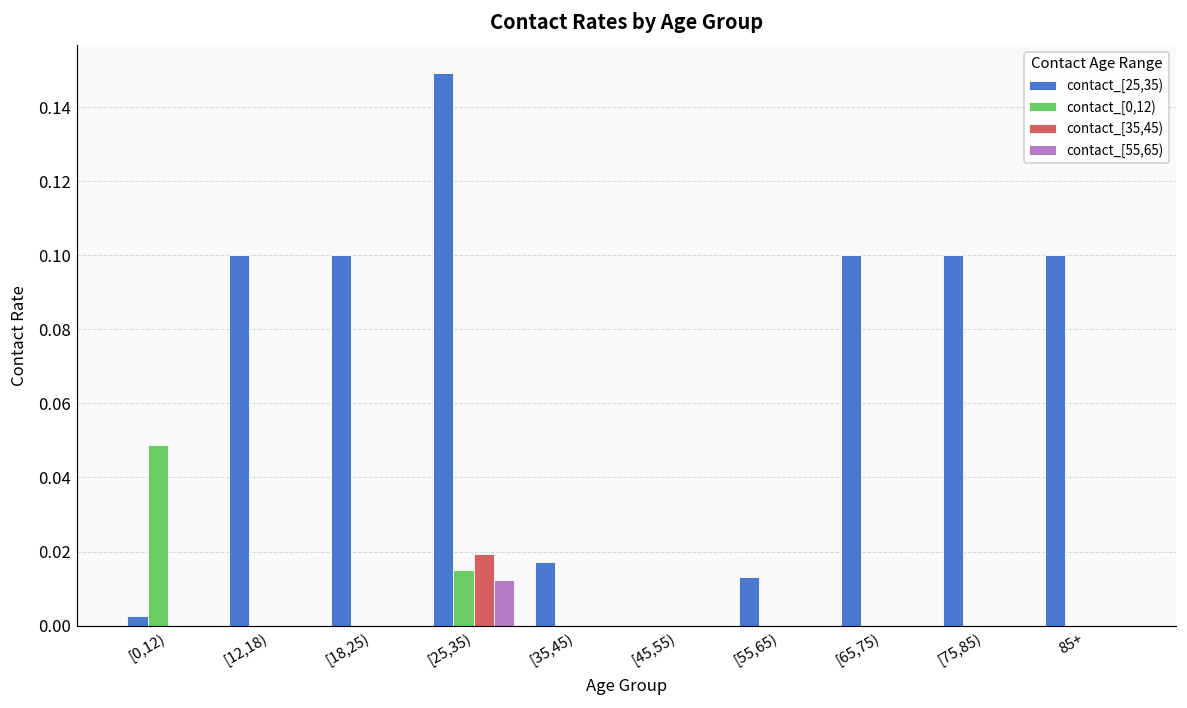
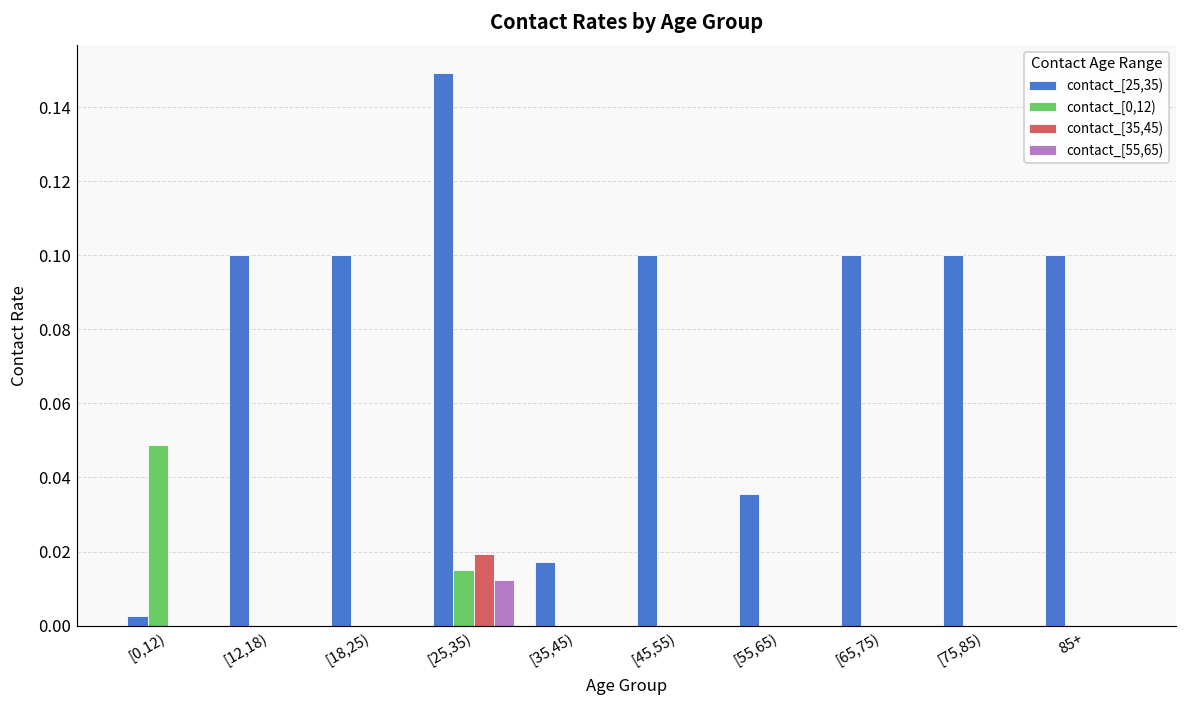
contact_[25,35), [45,55): 0.0 -> 0.1
contact_[25,35), [55,65): 0.013 -> 0.036
